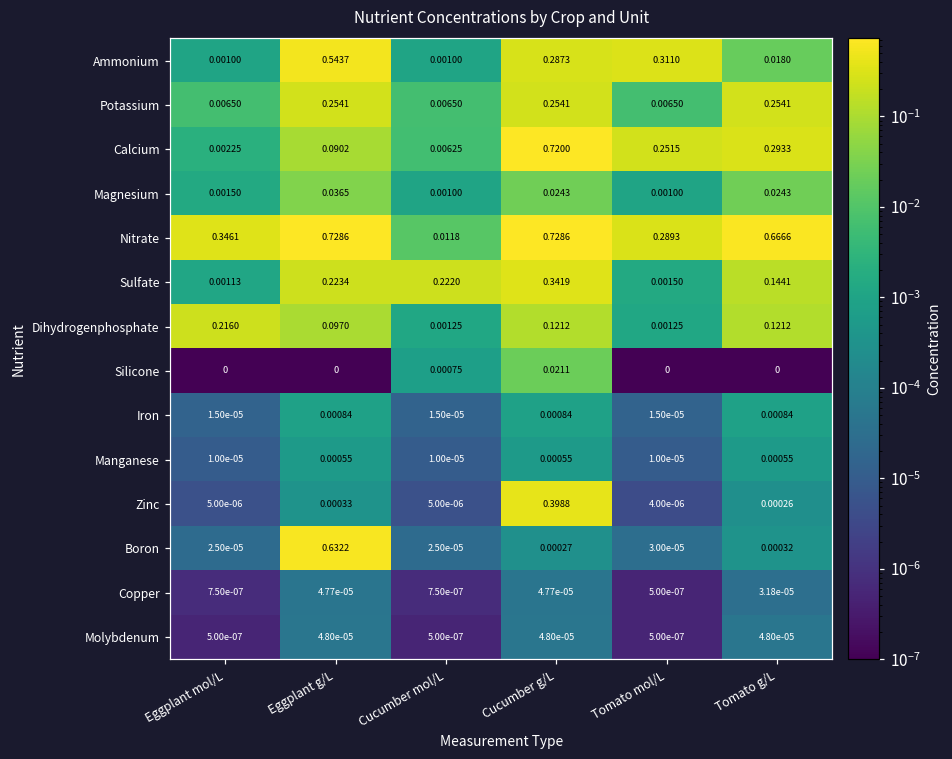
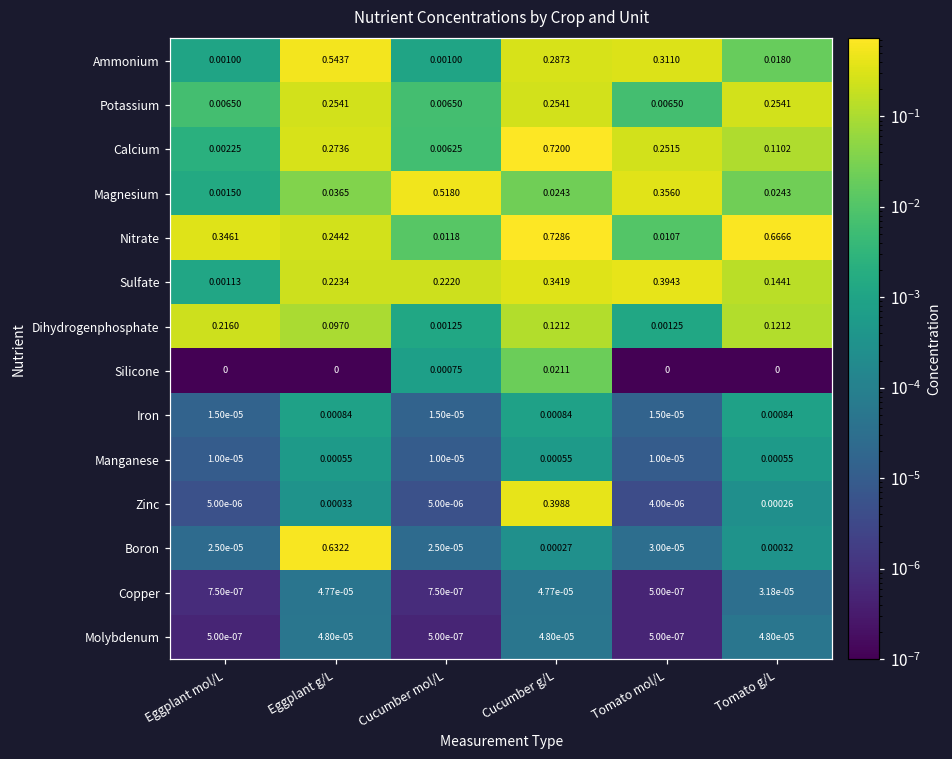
Calcium, Eggplant g/L: 0.0902 -> 0.2736
Calcium, Tomato g/L: 0.2933 -> 0.1102
Magnesium, Cucumber mol/L: 0.00100 -> 0.5180
Magnesium, Tomato mol/L: 0.00100 -> 0.3560
Nitrate, Eggplant g/L: 0.7286 -> 0.2442
Nitrate, Tomato mol/L: 0.2893 -> 0.0107
Sulfate, Tomato mol/L: 0.00150 -> 0.3943
